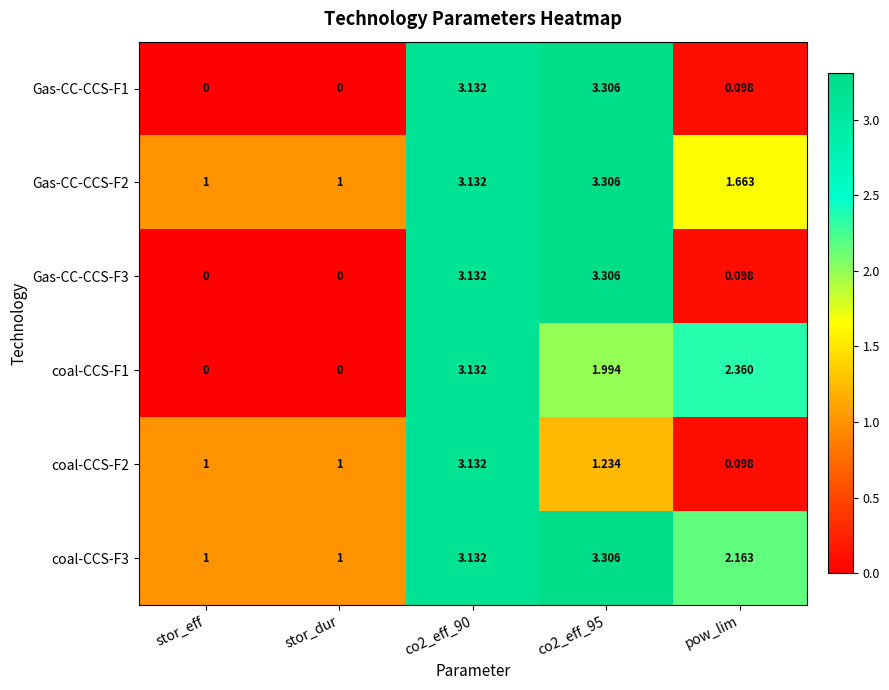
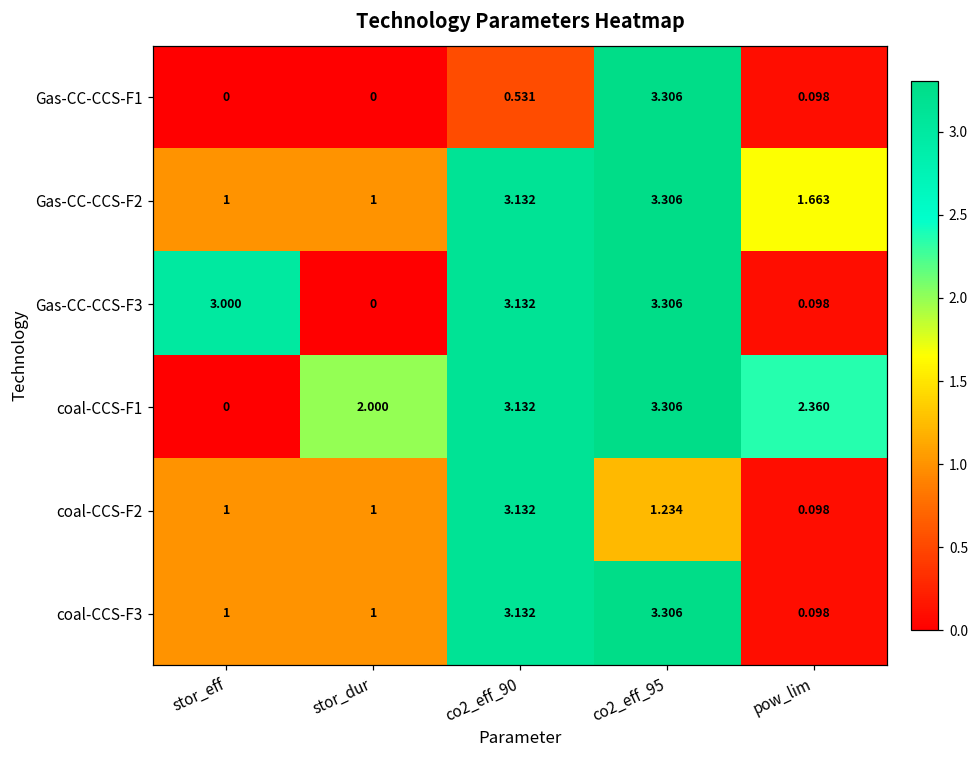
Gas-CC-CCS-F1, co2_eff_90: 3.132 -> 0.531
Gas-CC-CCS-F3, stor_eff: 0 -> 3.000
coal-CCS-F1, stor_dur: 0 -> 2.000
coal-CCS-F1, co2_eff_95: 1.994 -> 3.306
coal-CCS-F3, pow_lim: 2.163 -> 0.098
